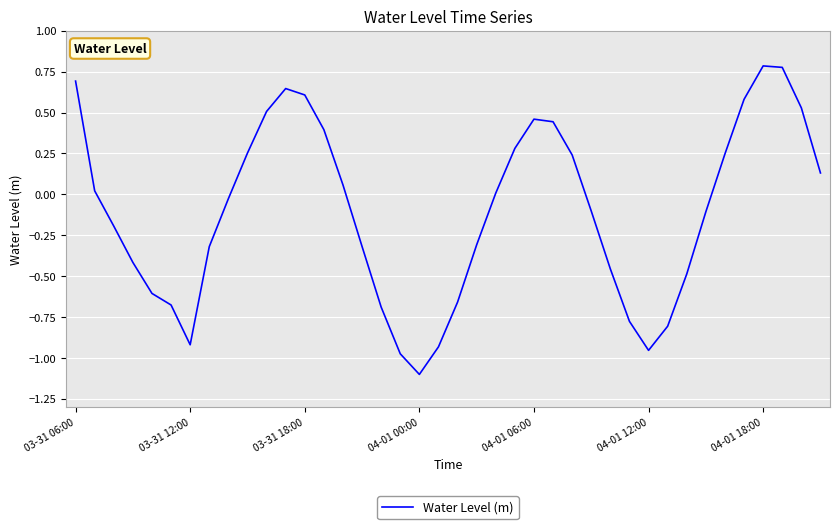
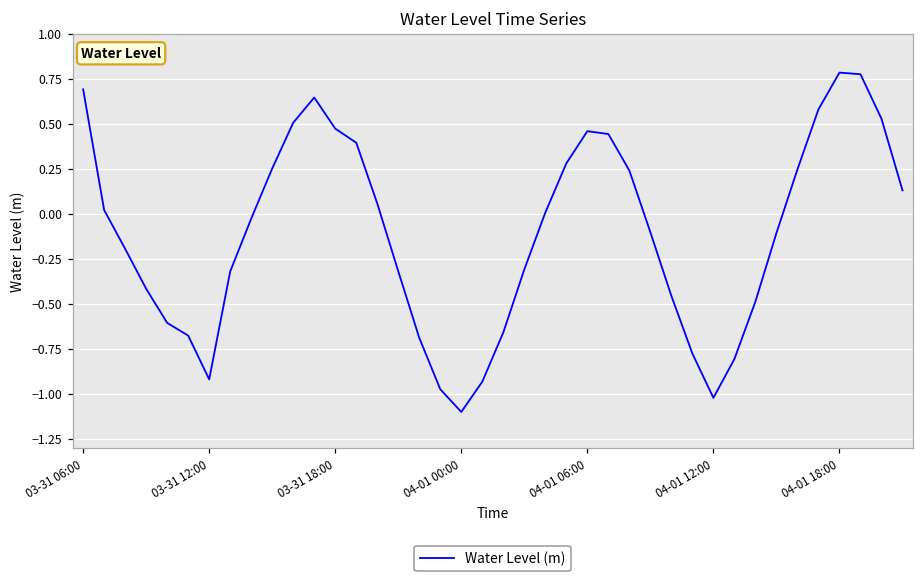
03-31 18:00: 0.61 -> 0.47
04-01 12:00: -0.95 -> -1.02
